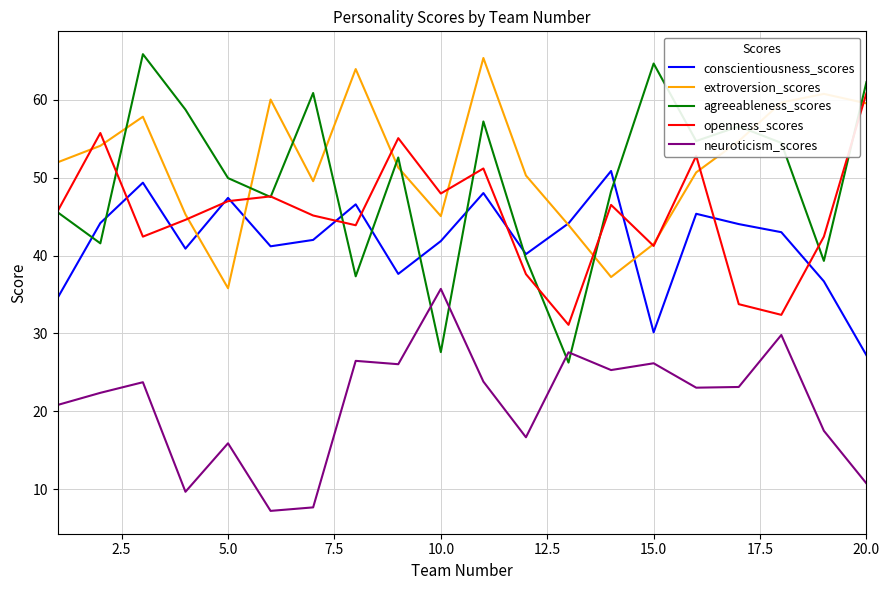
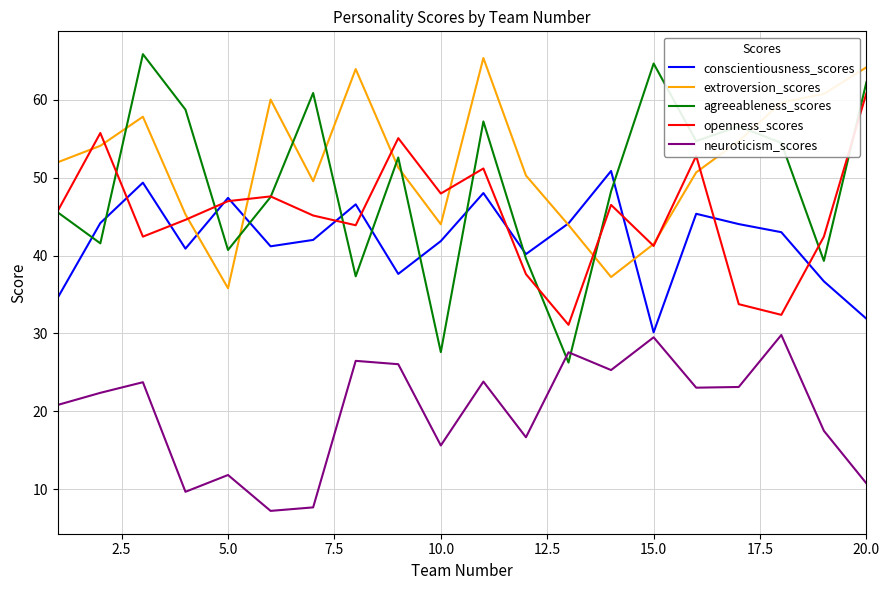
agreeableness_scores, 5.0: 50 -> 41
neuroticism_scores, 5.0: 16 -> 12
extroversion_scores, 10.0: 45 -> 44
neuroticism_scores, 10.0: 36 -> 16
neuroticism_scores, 15.0: 26 -> 30
conscientiousness_scores, 20.0: 27 -> 32
extroversion_scores, 20.0: 60 -> 64
